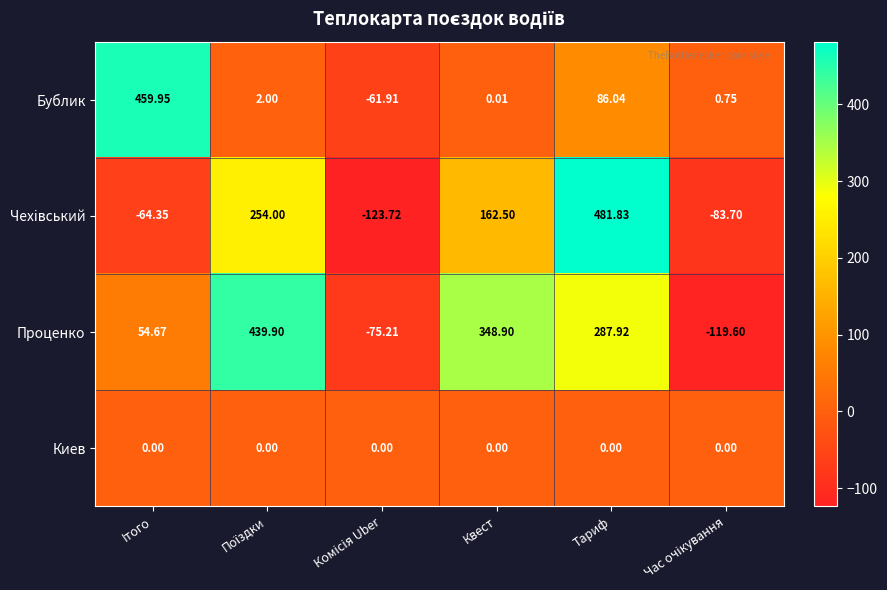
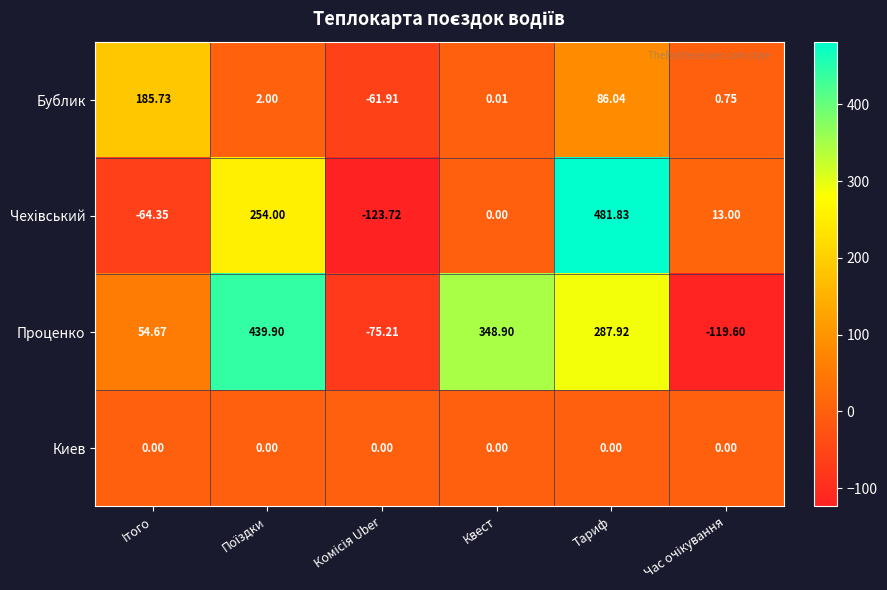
Бублик, Ітого: 459.95 -> 185.73
Чехівський, Квест: 162.50 -> 0.00
Чехівський, Час очікування: -83.70 -> 13.00
